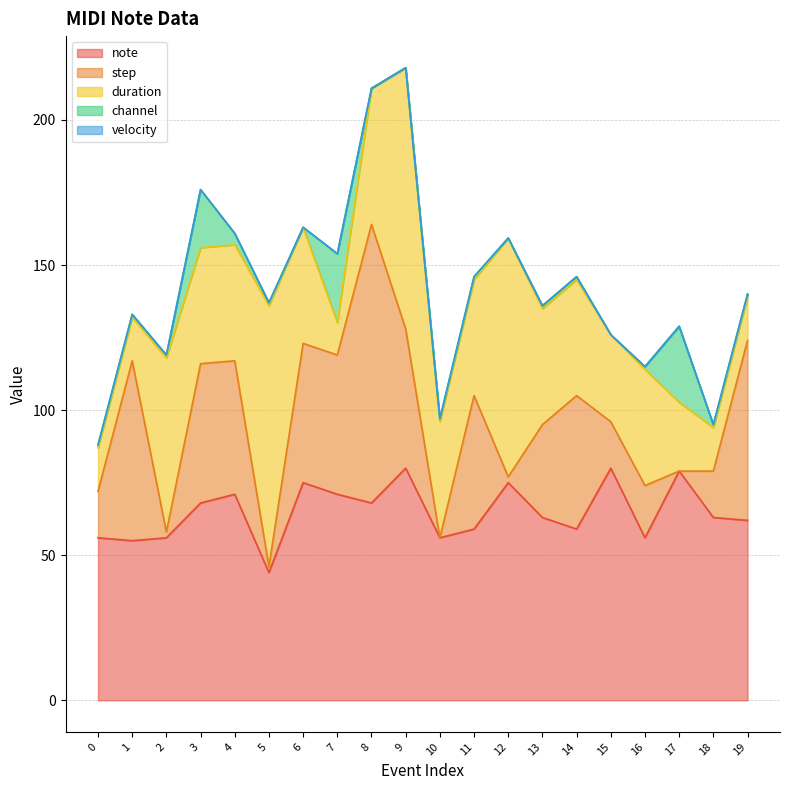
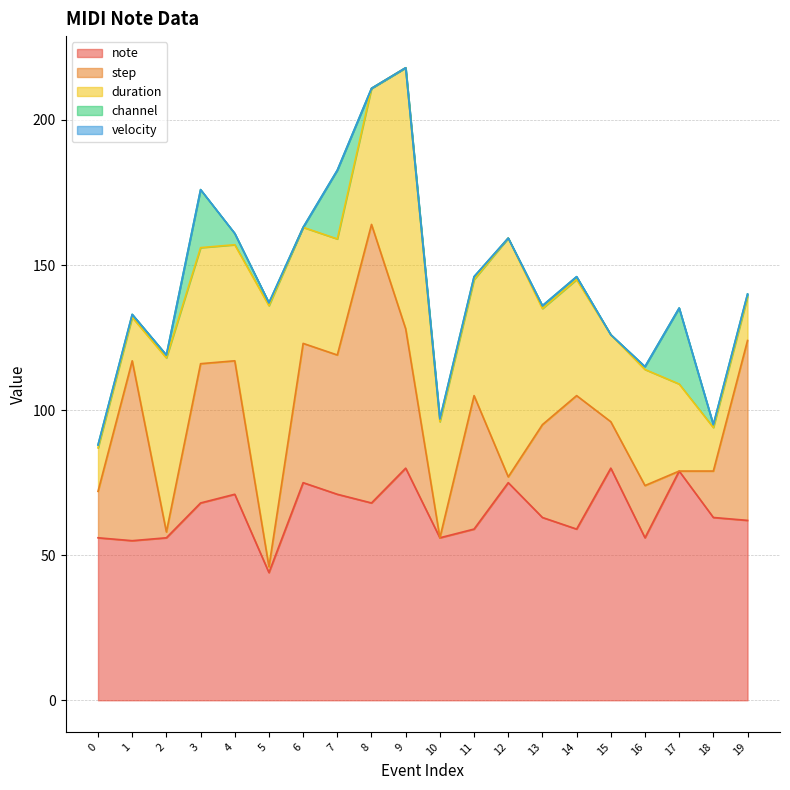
duration, 7: 11 -> 40
duration, 17: 24 -> 30
